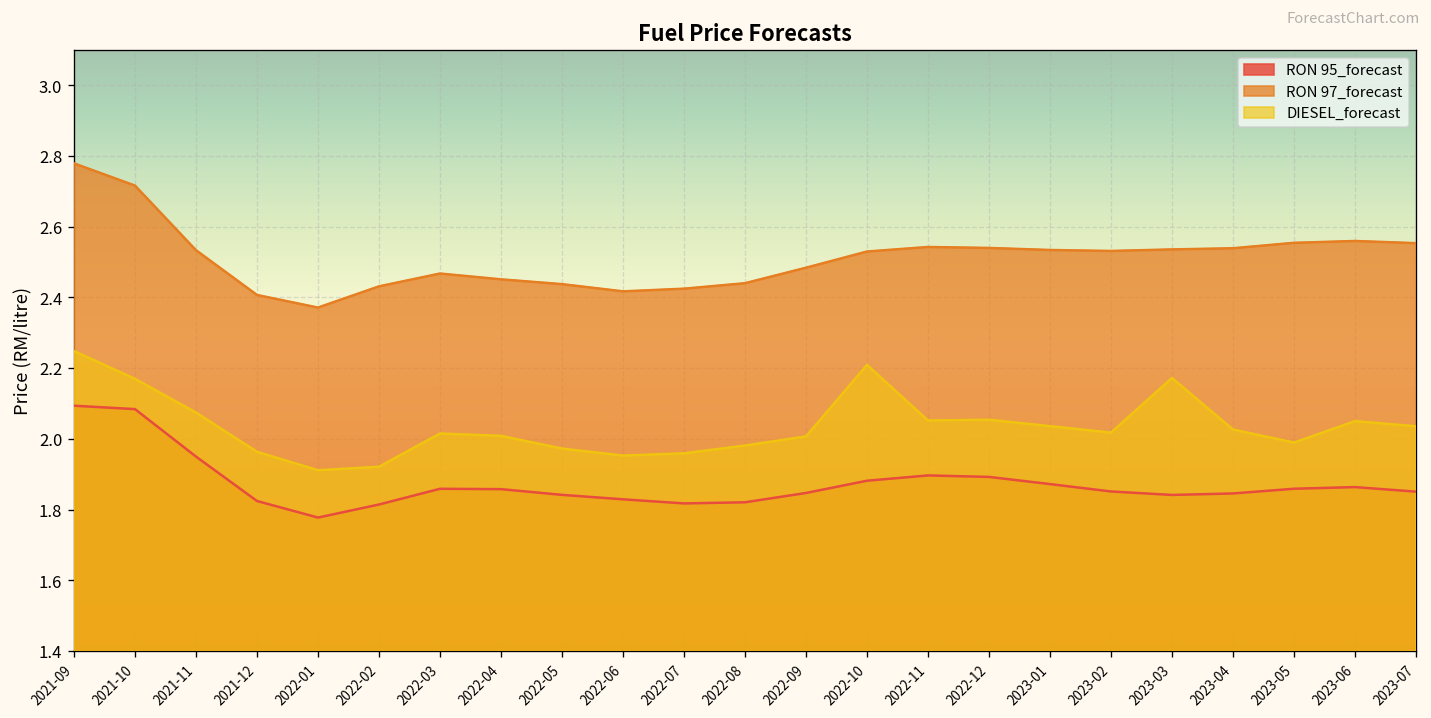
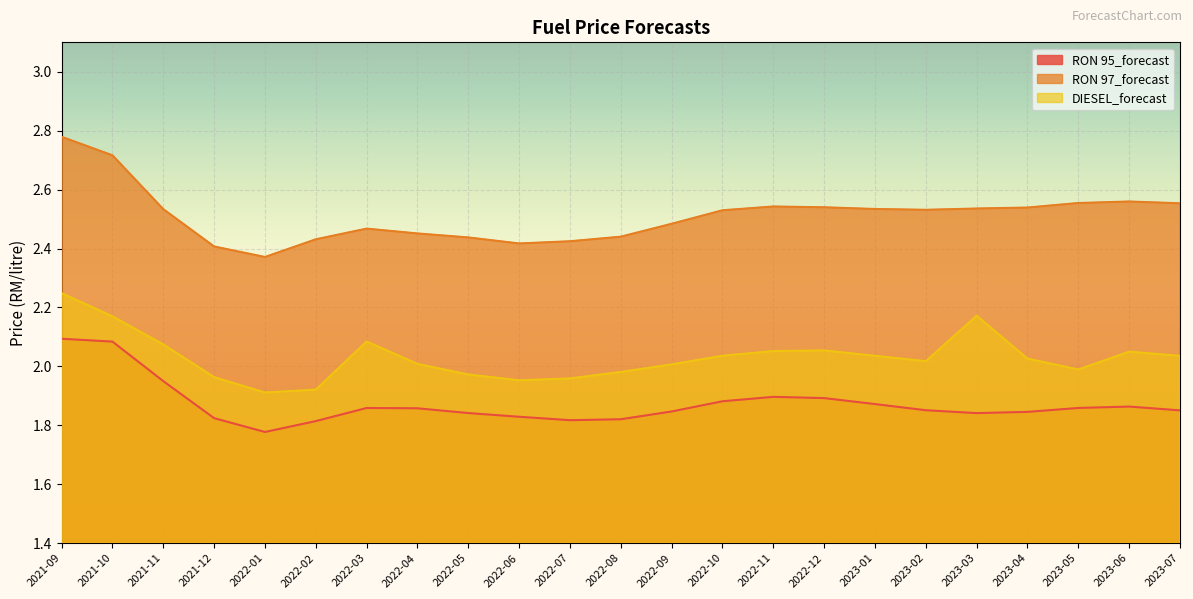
DIESEL_forecast, 2022-03: 2.02 -> 2.08
DIESEL_forecast, 2022-10: 2.21 -> 2.04
